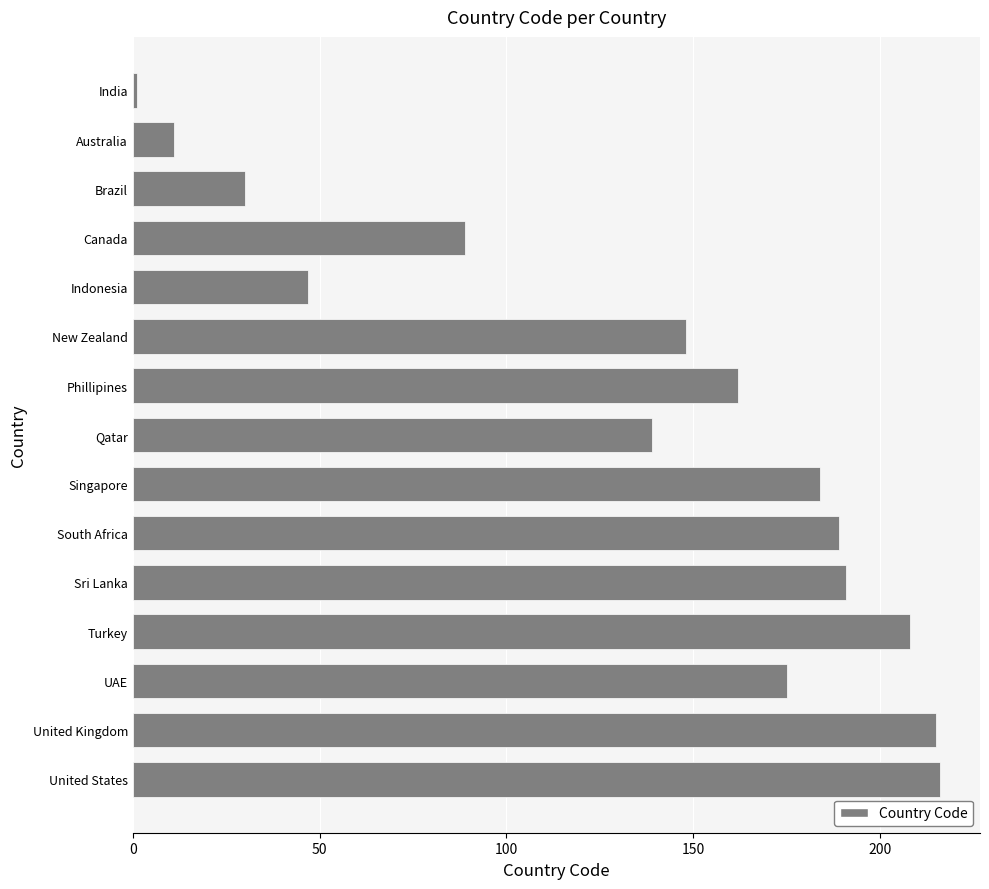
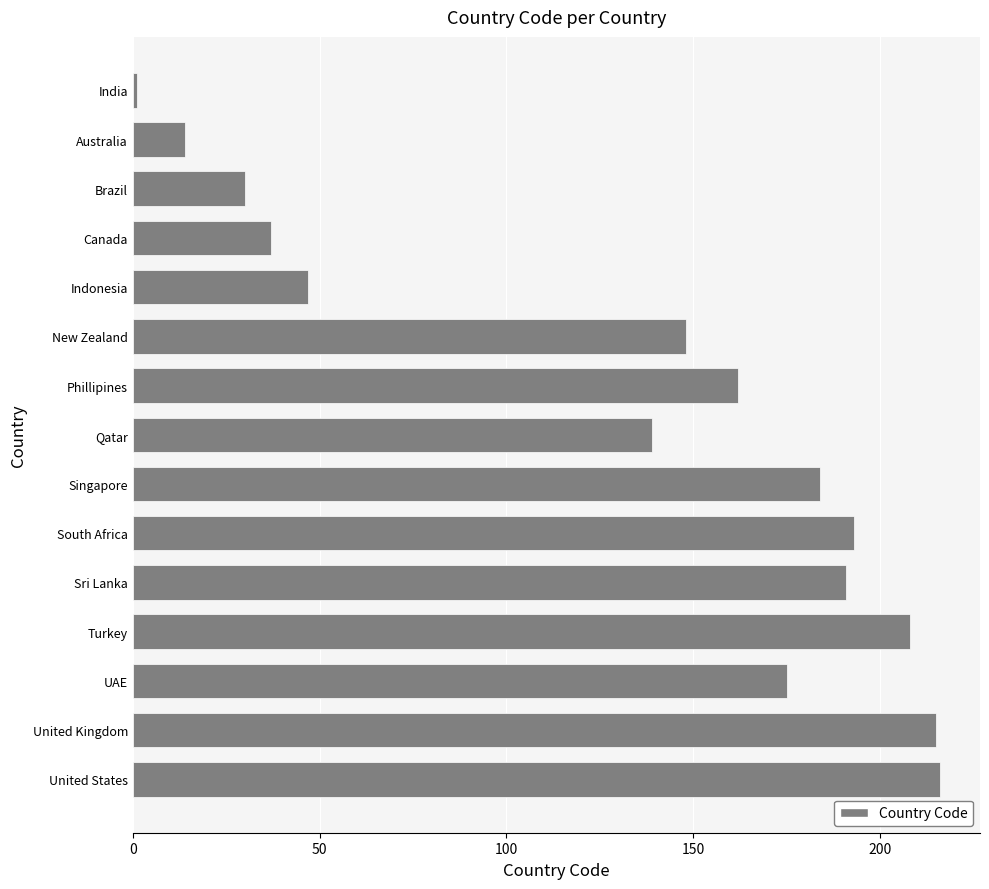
Australia: 11 -> 14
Canada: 89 -> 37
South Africa: 189 -> 193
